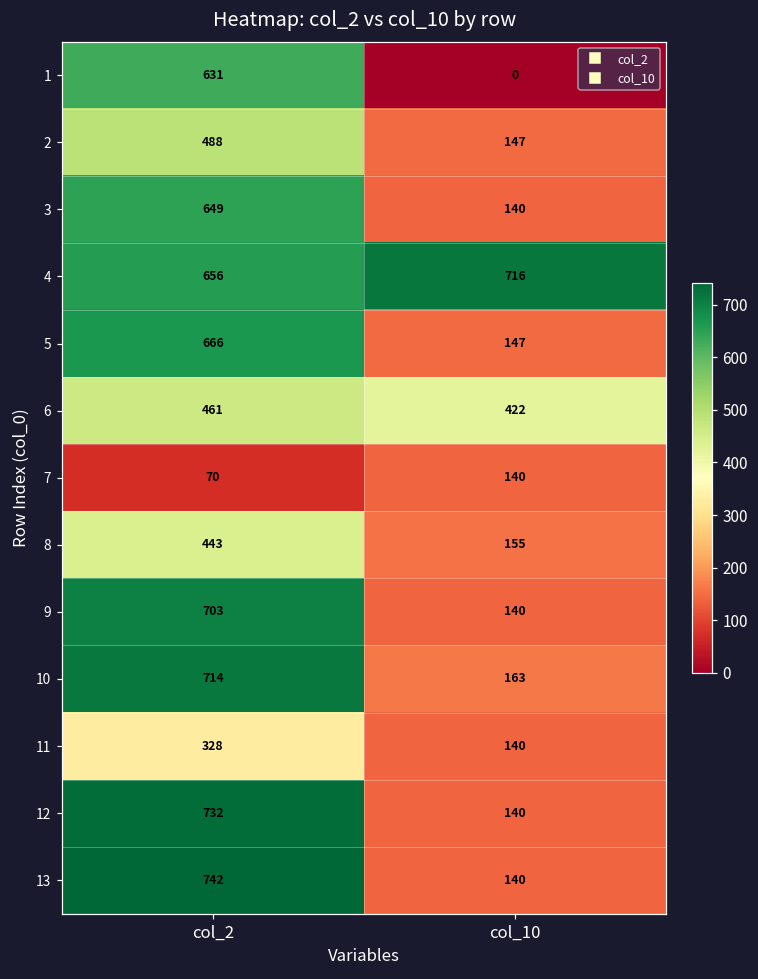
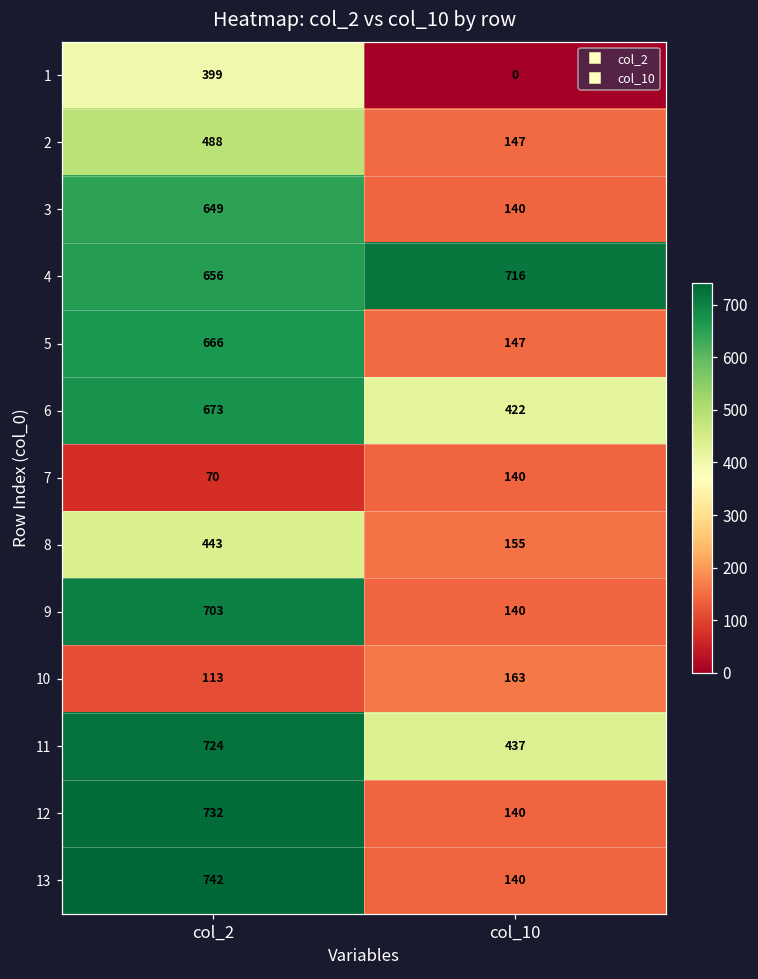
1, col_2: 631 -> 399
6, col_2: 461 -> 673
10, col_2: 714 -> 113
11, col_2: 328 -> 724
11, col_10: 140 -> 437
